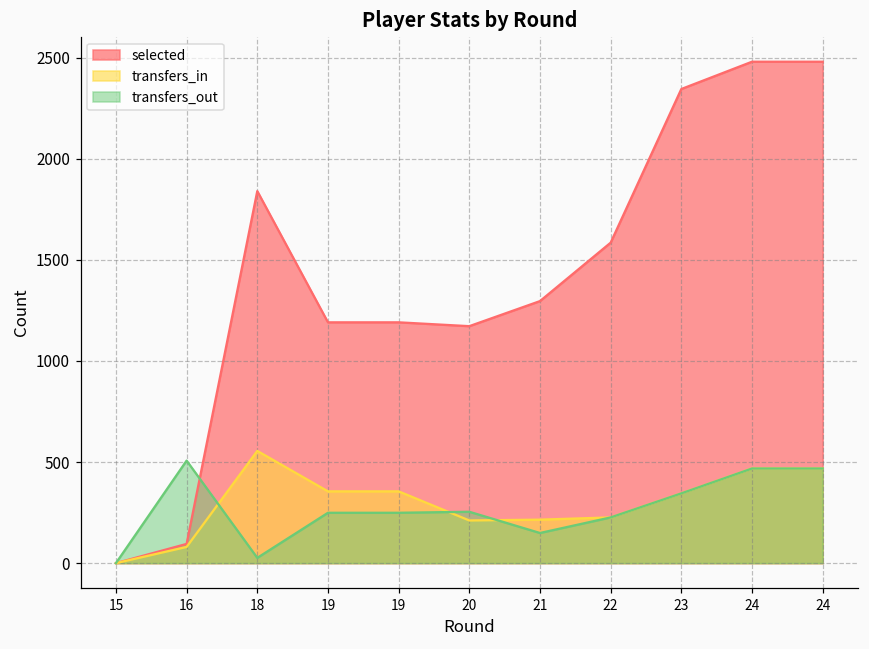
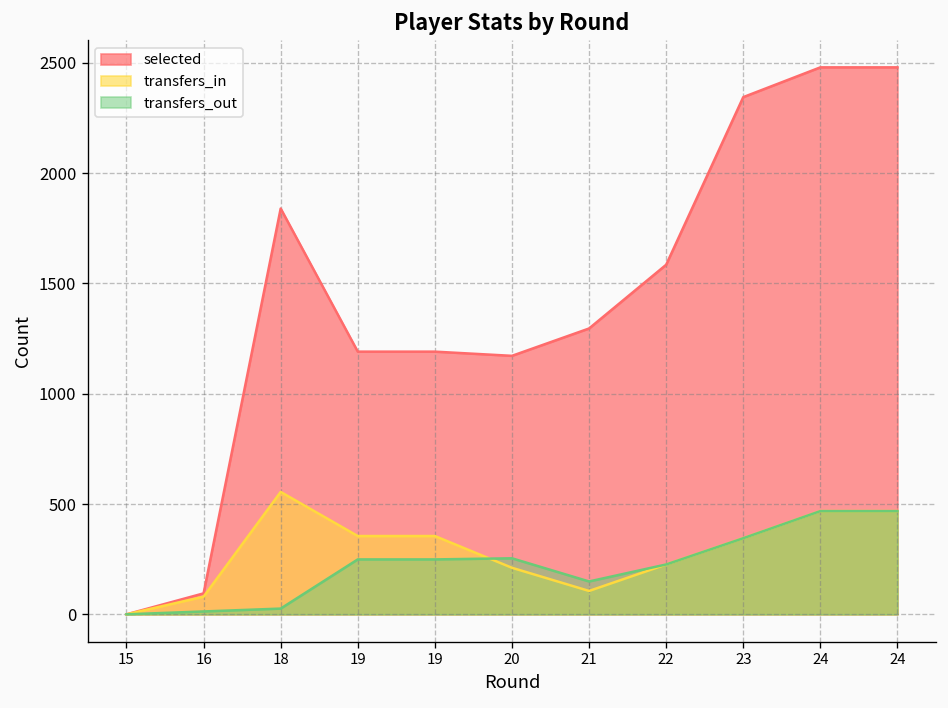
transfers_out, 16: 510 -> 10
transfers_in, 21: 220 -> 110
